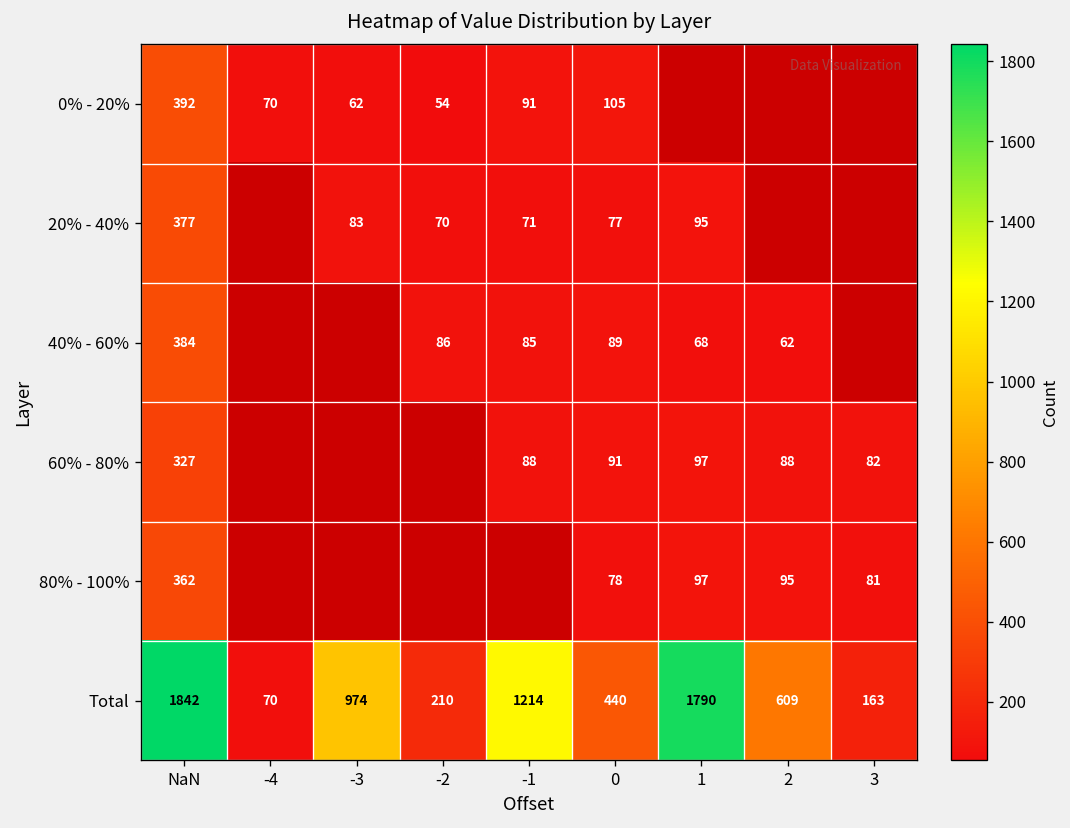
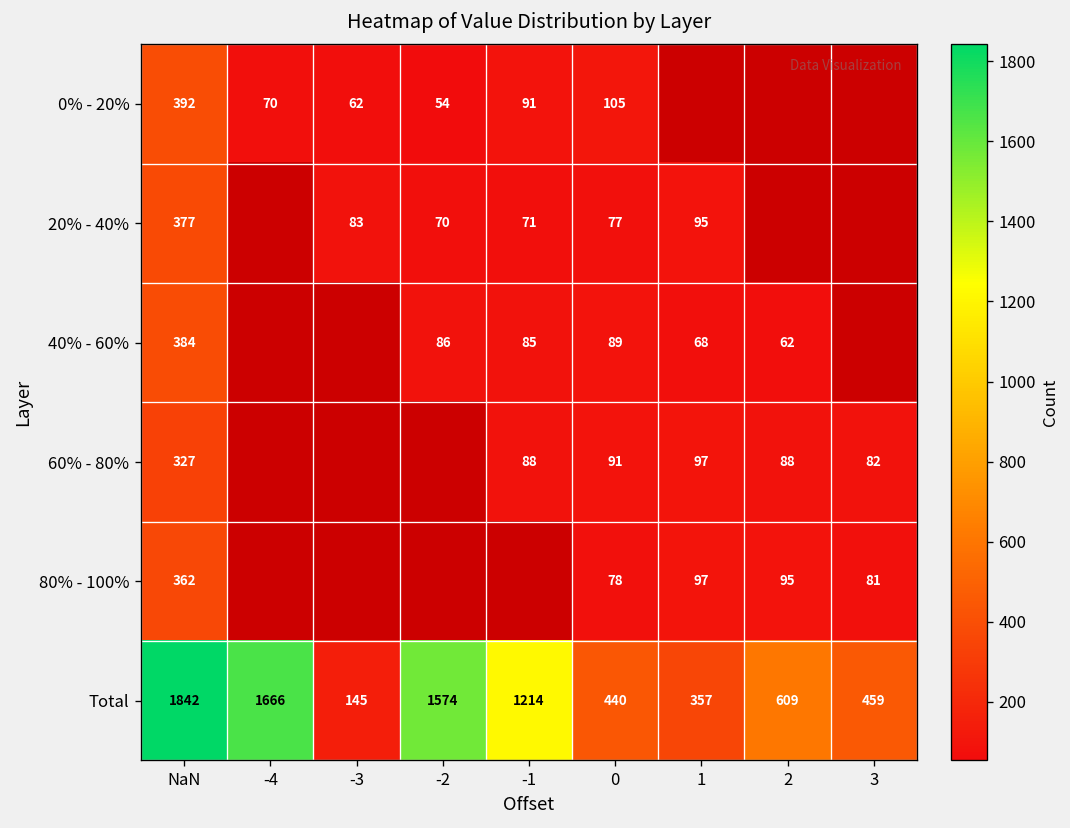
Total, -4: 70 -> 1666
Total, -3: 974 -> 145
Total, -2: 210 -> 1574
Total, 1: 1790 -> 357
Total, 3: 163 -> 459
